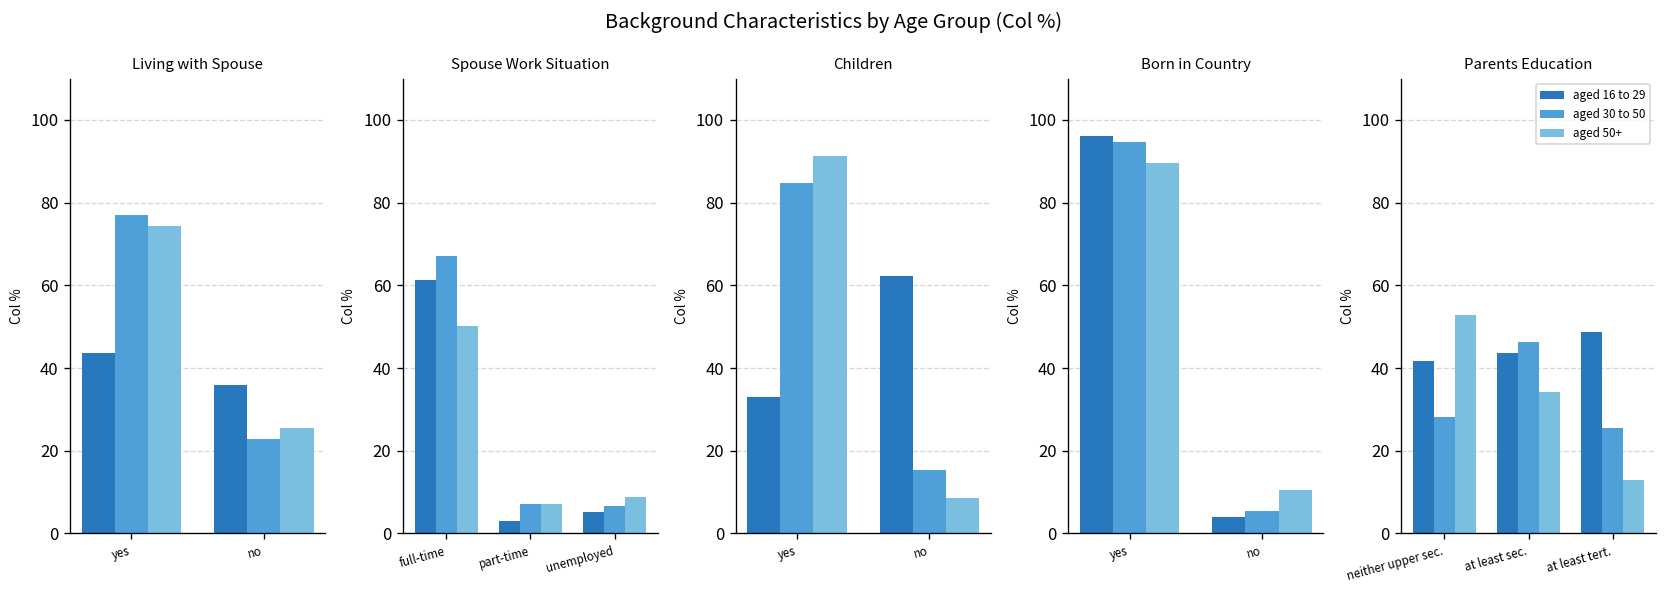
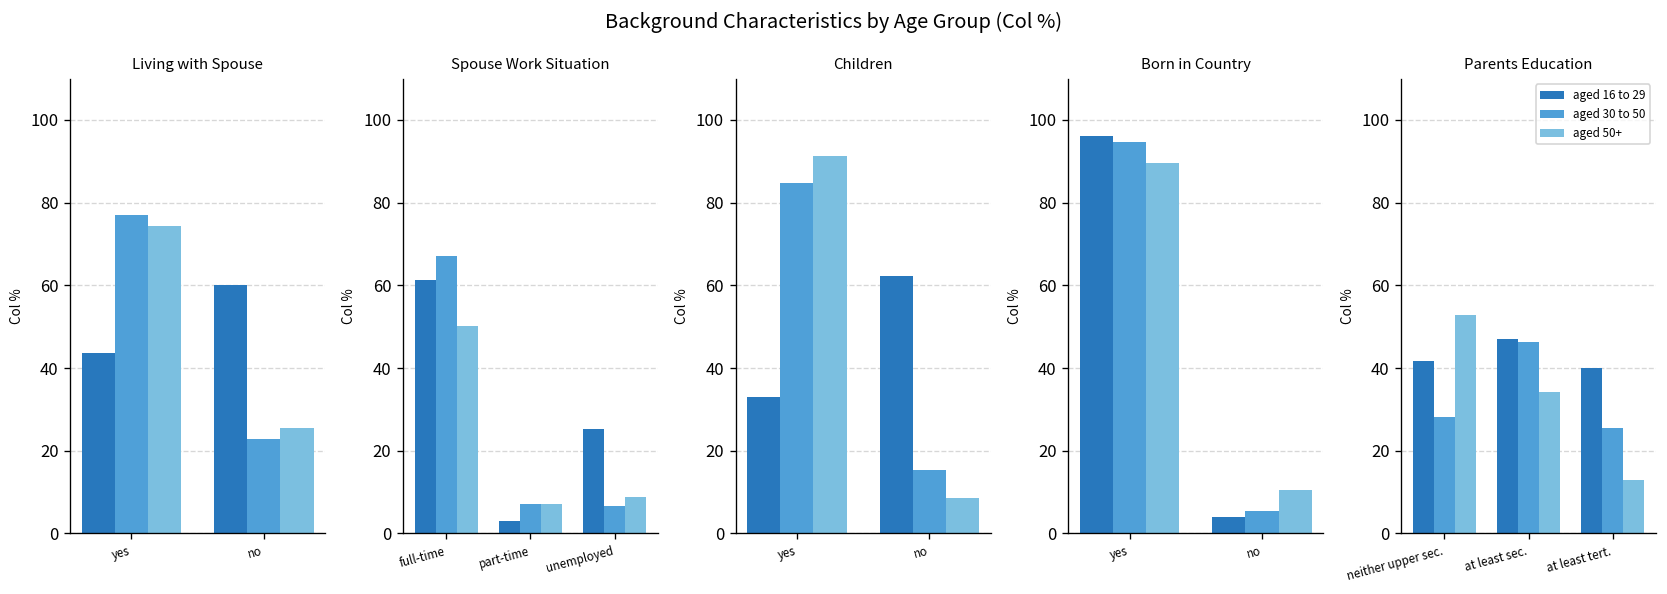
Living with Spouse, aged 16 to 29, no: 36 -> 60
Spouse Work Situation, aged 16 to 29, unemployed: 5 -> 25
Parents Education, aged 16 to 29, at least sec.: 44 -> 47
Parents Education, aged 16 to 29, at least tert.: 49 -> 40
